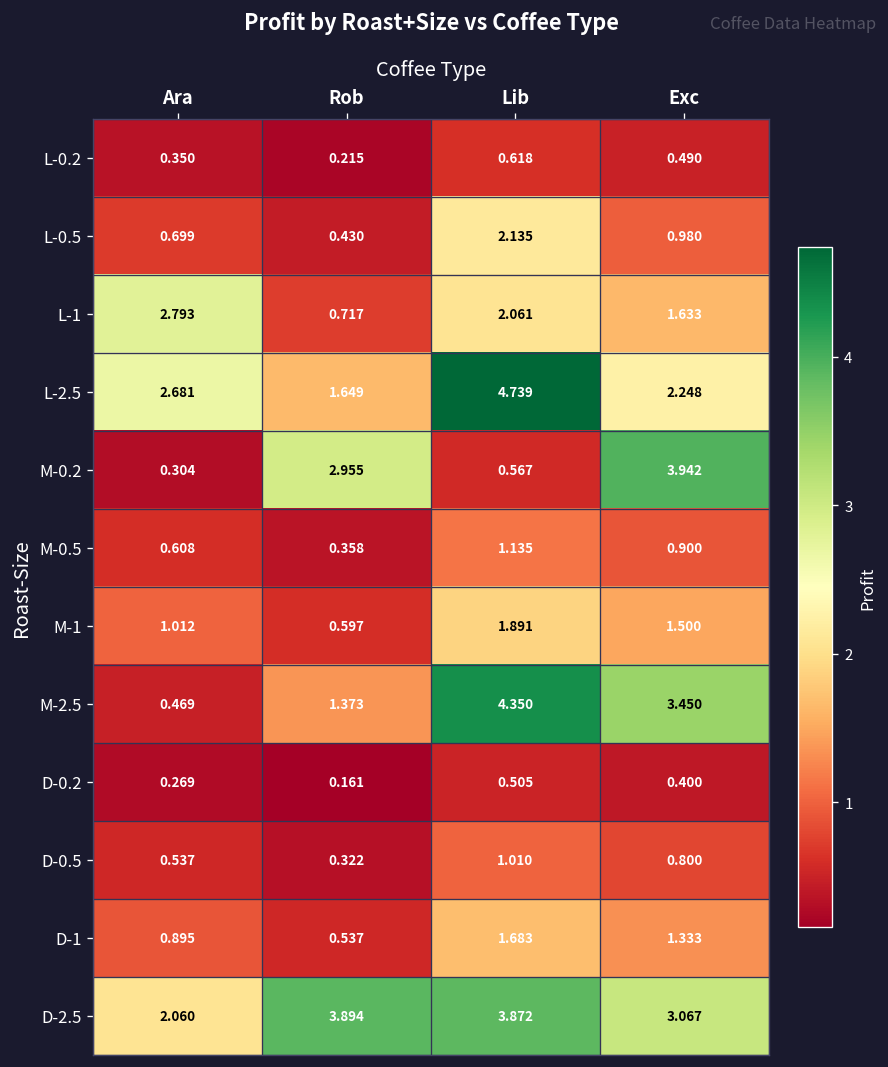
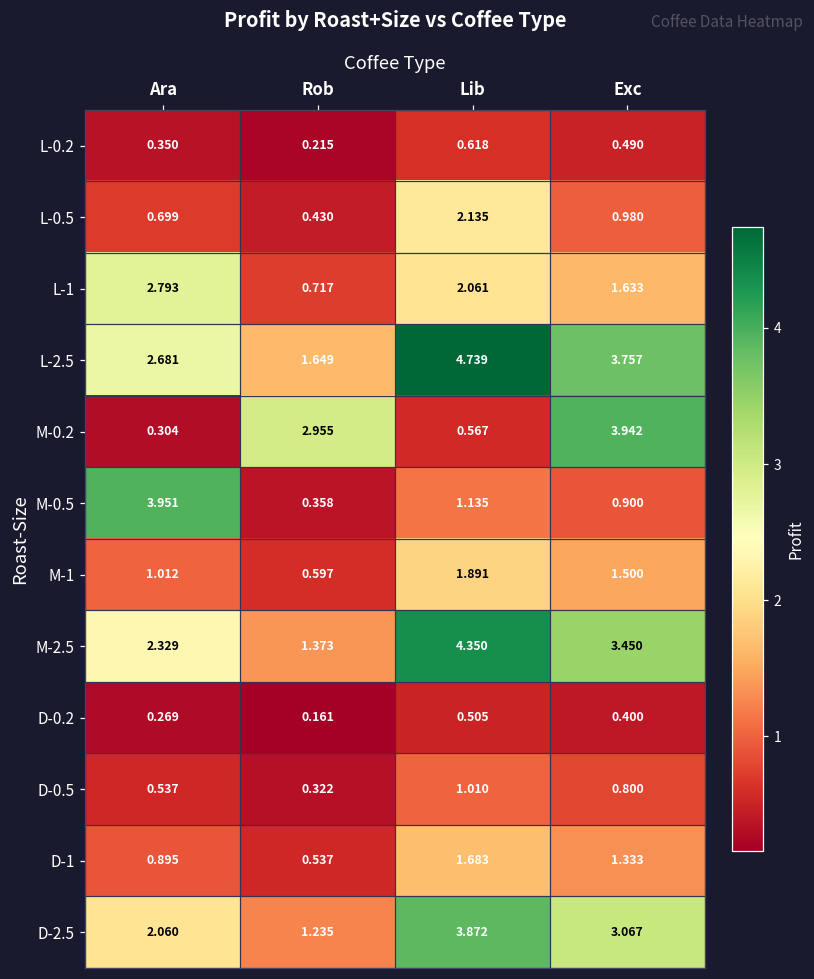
L-2.5, Exc: 2.248 -> 3.757
M-0.5, Ara: 0.608 -> 3.951
M-2.5, Ara: 0.469 -> 2.329
D-2.5, Rob: 3.894 -> 1.235
